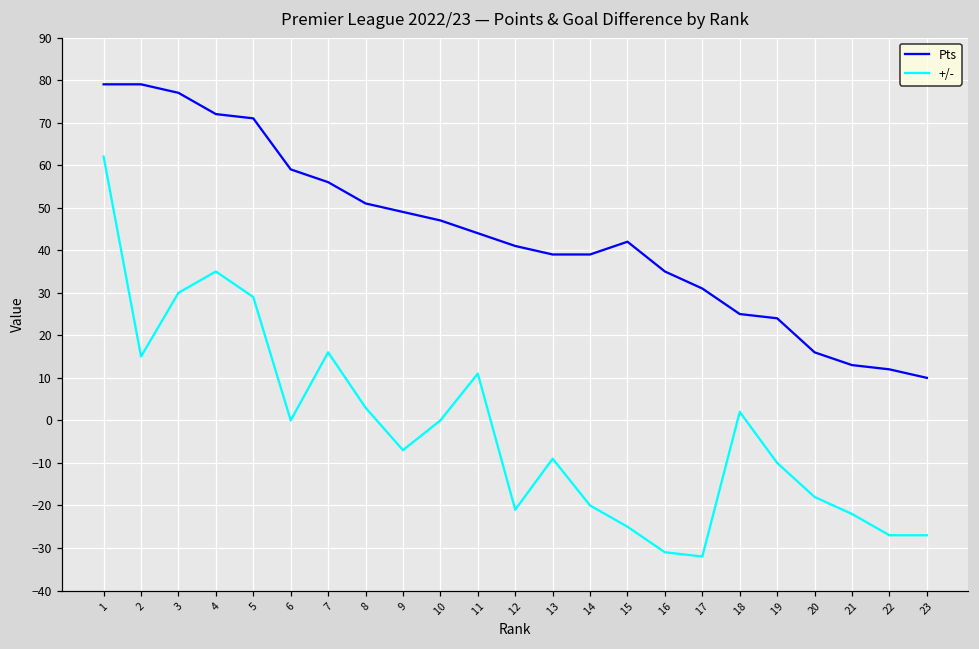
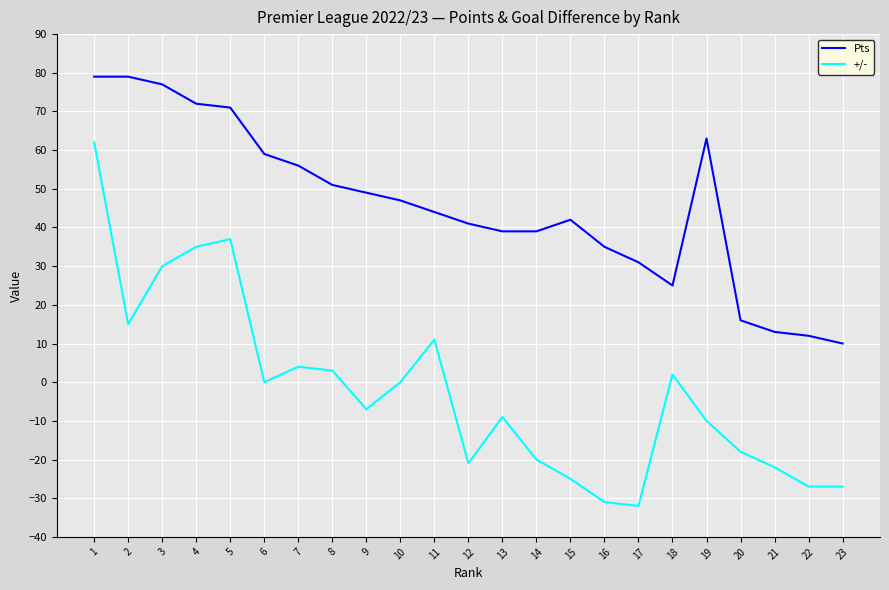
+/-, 5: 29 -> 37
+/-, 7: 16 -> 4
Pts, 19: 24 -> 63
